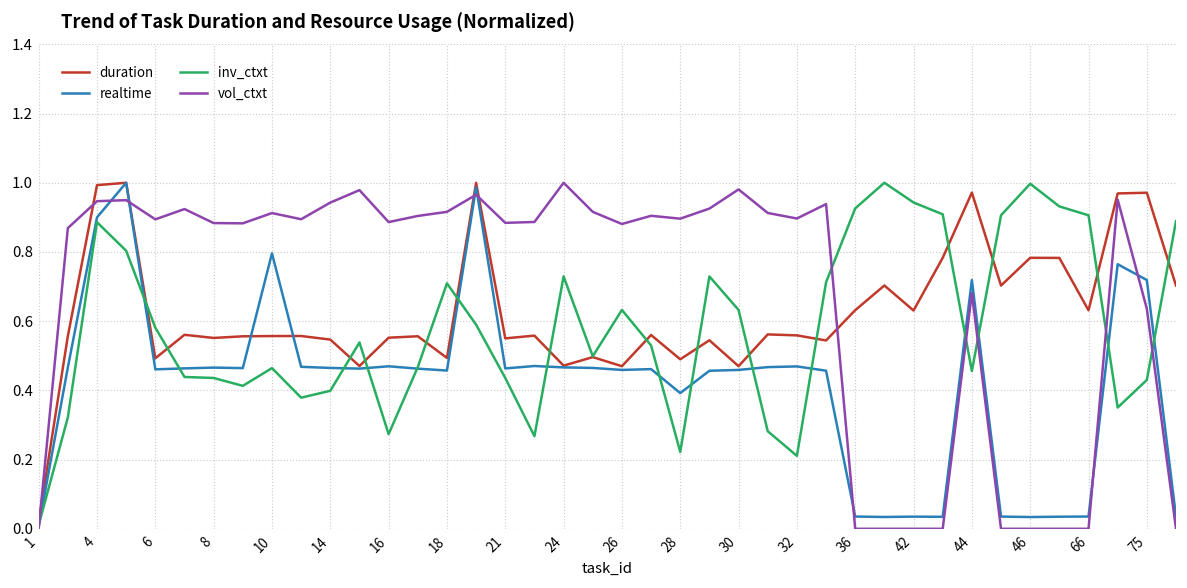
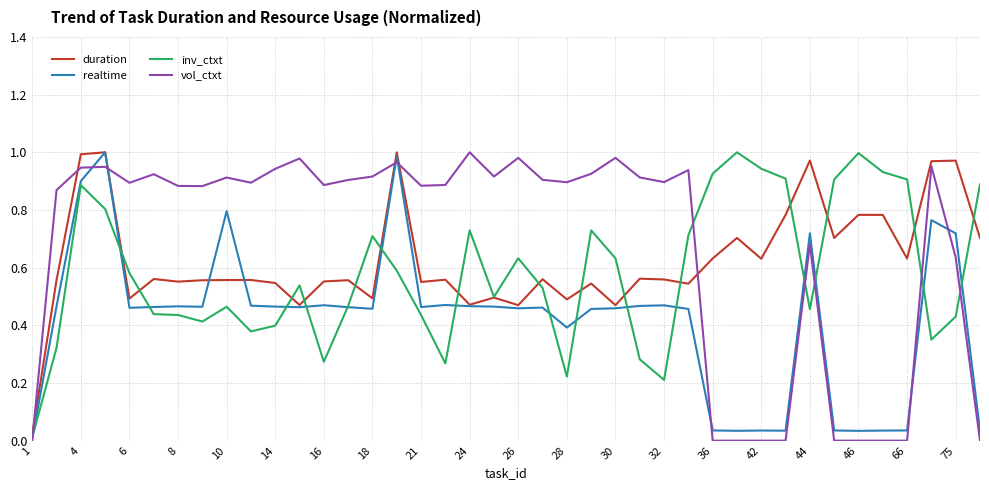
vol_ctxt, 26: 0.88 -> 0.98
